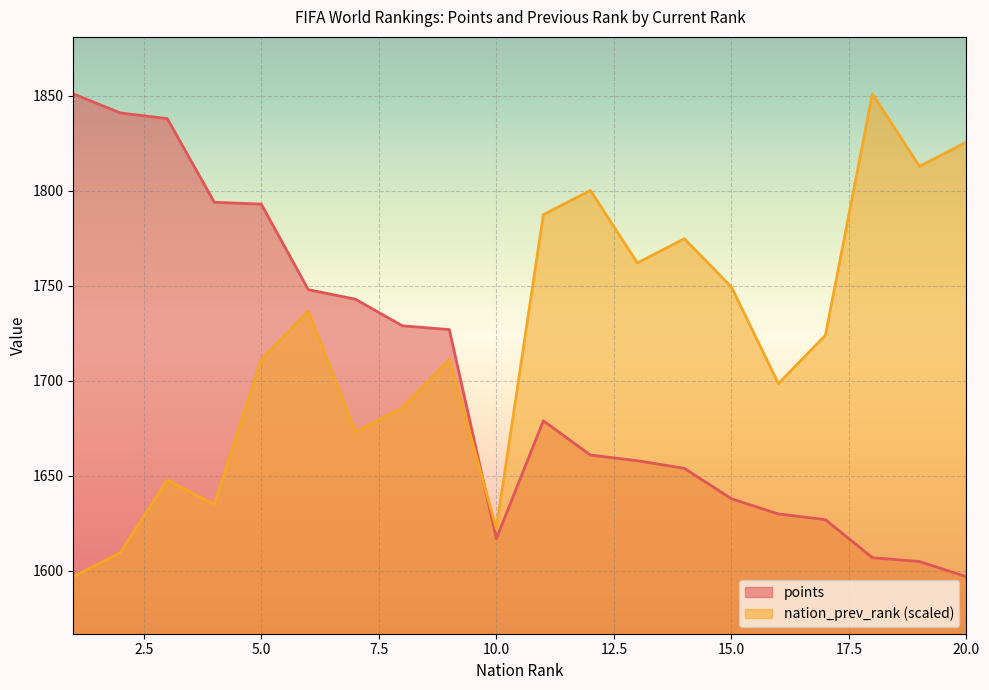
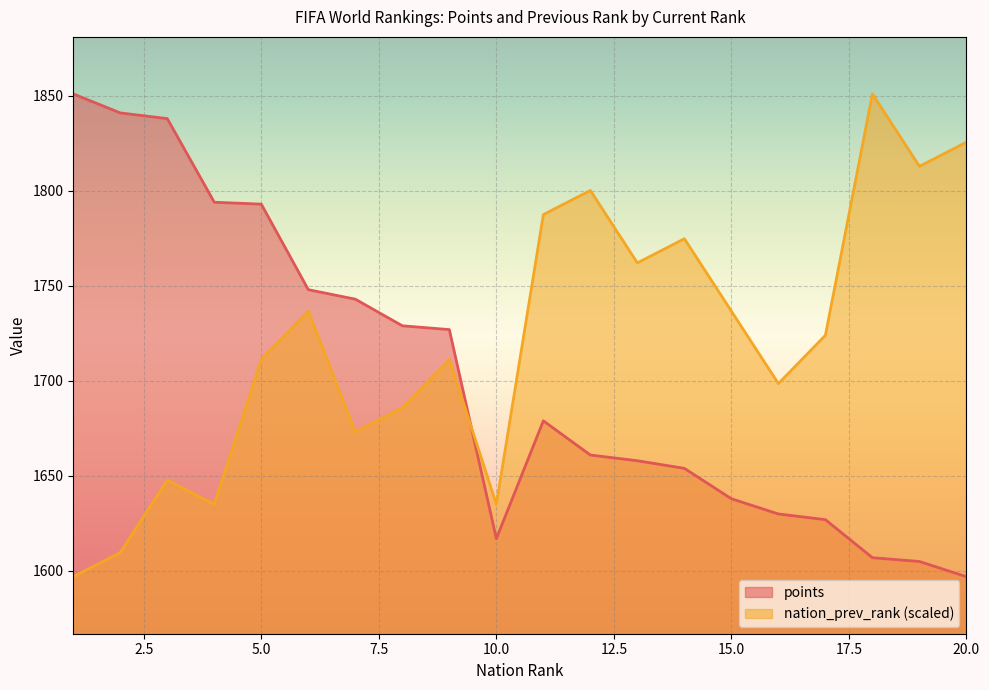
nation_prev_rank (scaled), 10.0: 1622 -> 1635
nation_prev_rank (scaled), 15.0: 1749 -> 1737
